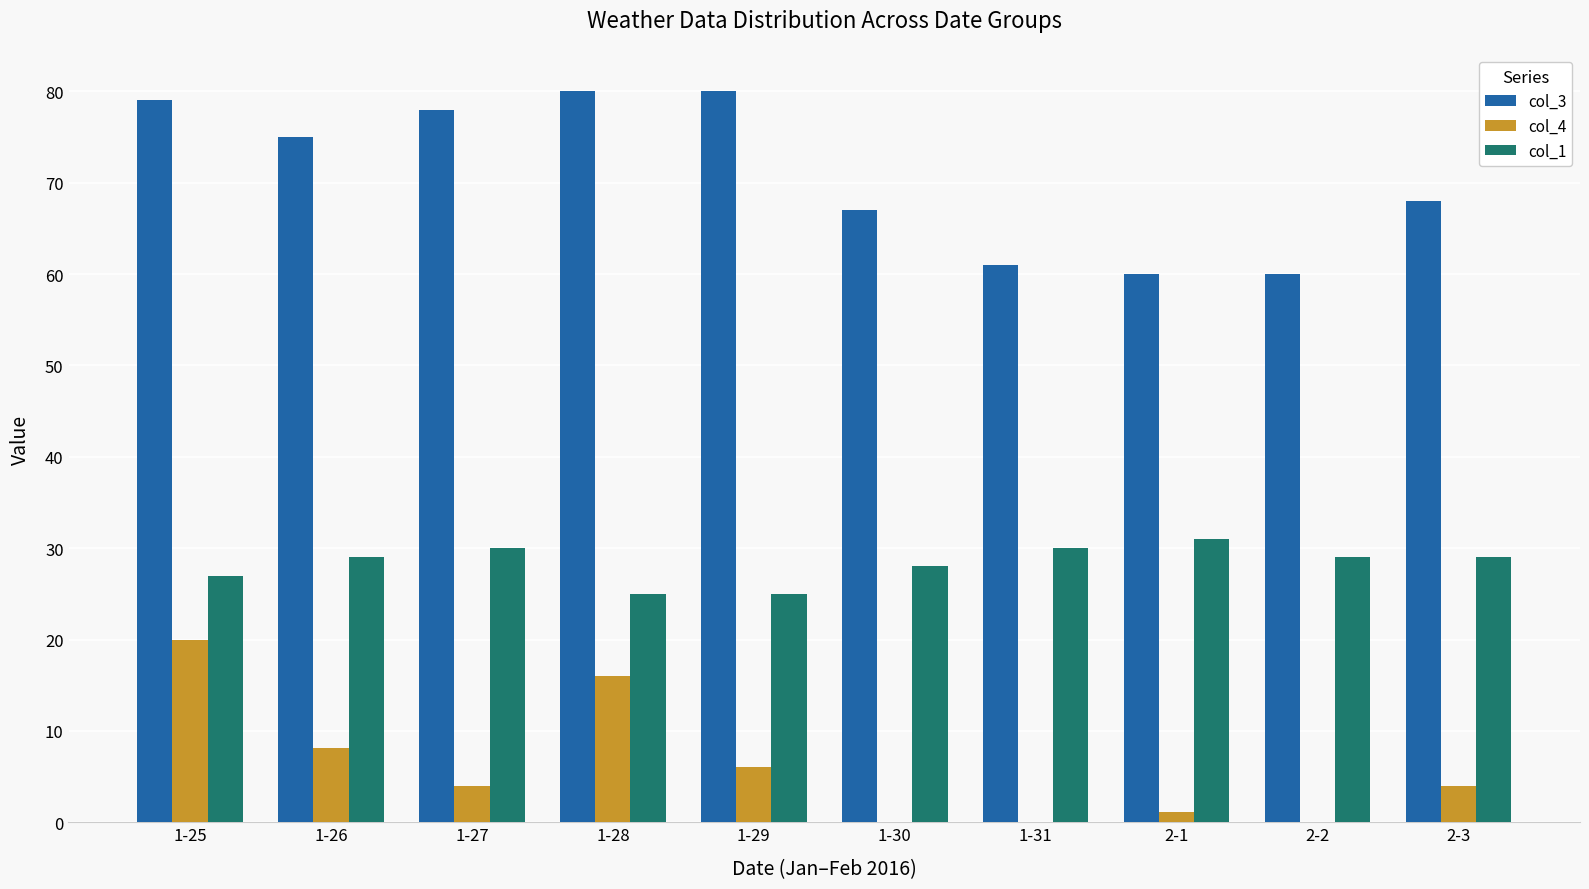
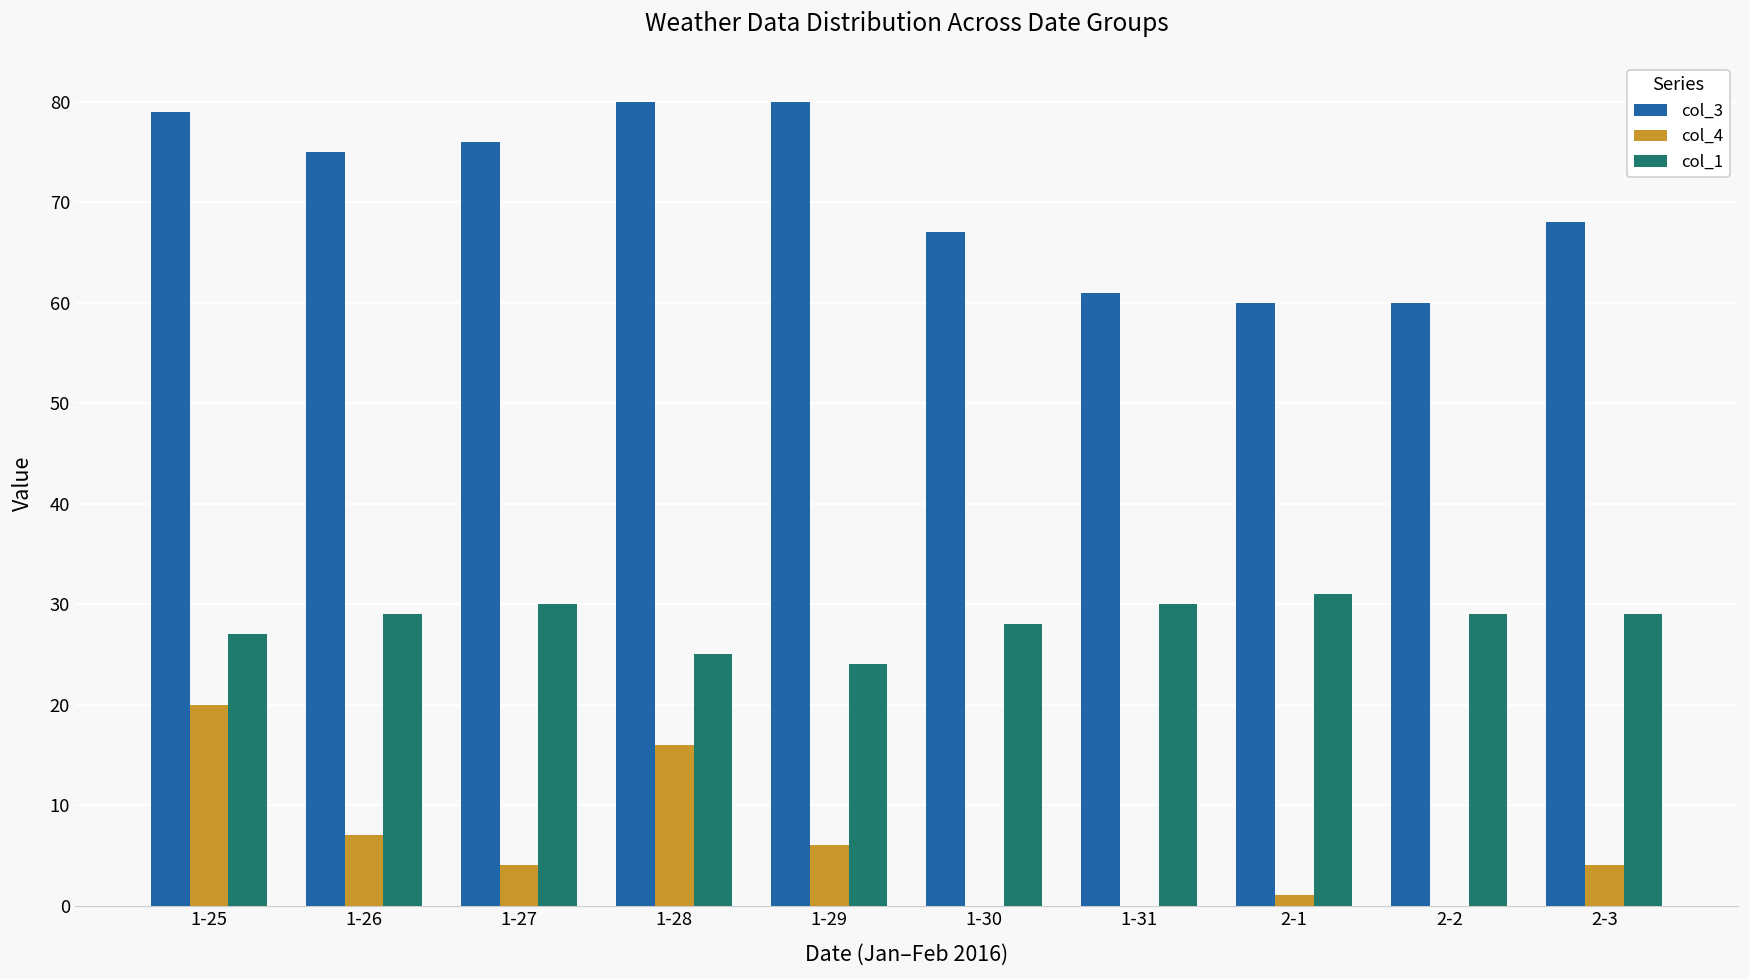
col_4, 1-26: 8 -> 7
col_3, 1-27: 78 -> 76
col_1, 1-29: 25 -> 24
